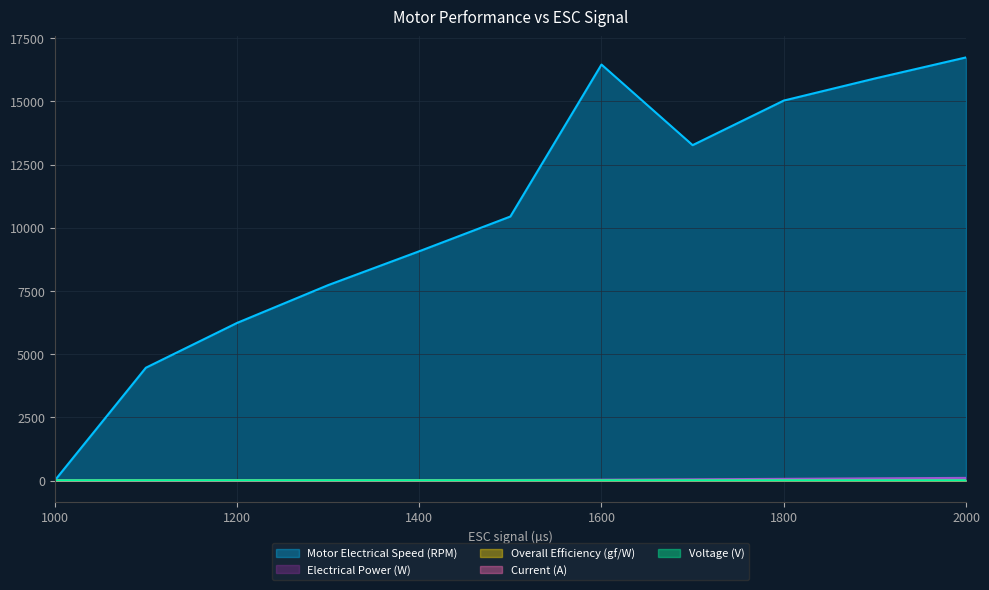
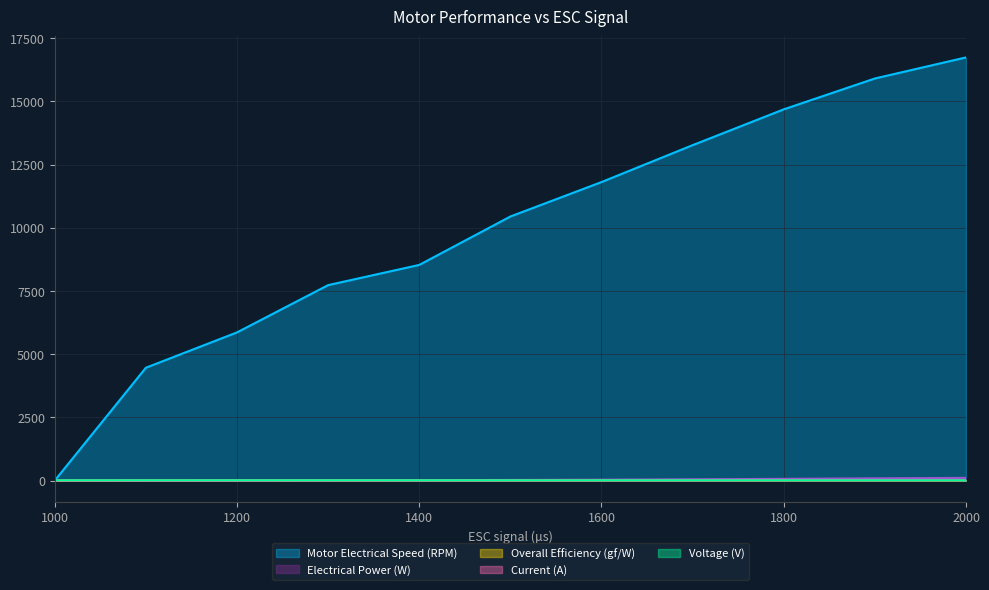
Motor Electrical Speed (RPM), 1200: 6200 -> 5900
Motor Electrical Speed (RPM), 1400: 9100 -> 8500
Motor Electrical Speed (RPM), 1600: 16500 -> 11800
Motor Electrical Speed (RPM), 1800: 15000 -> 14700
